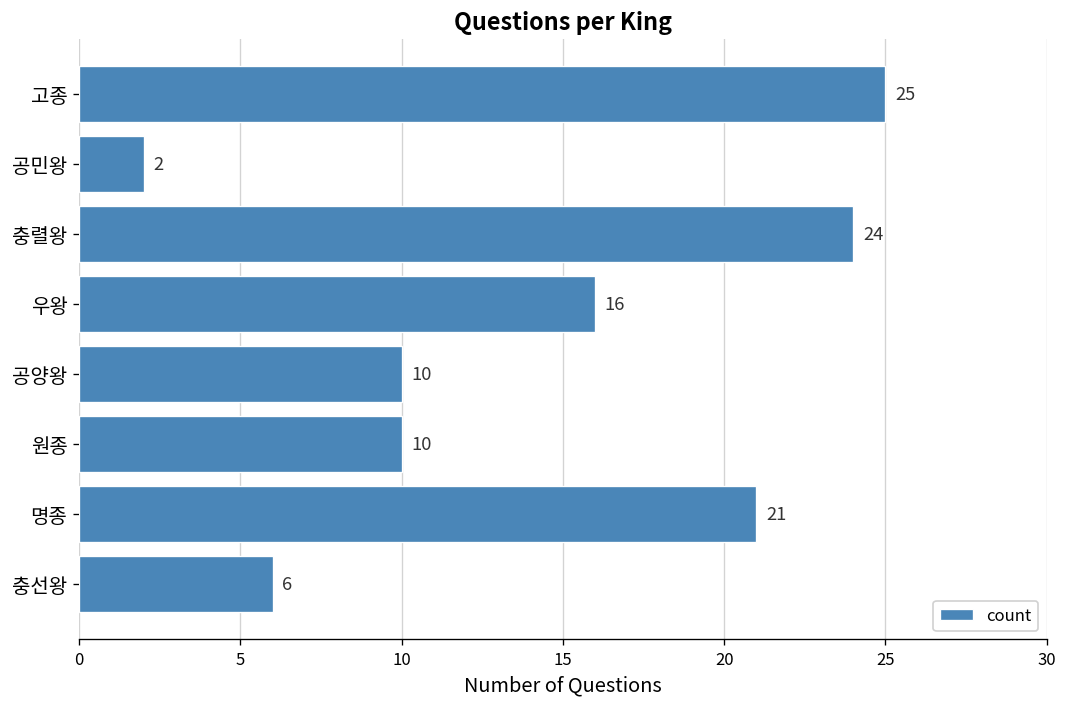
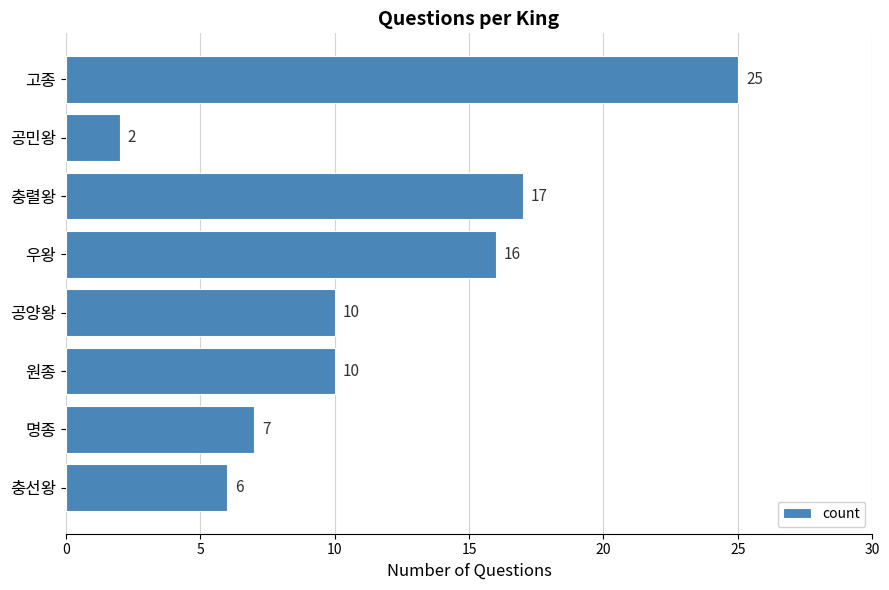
충렬왕: 24 -> 17
명종: 21 -> 7
